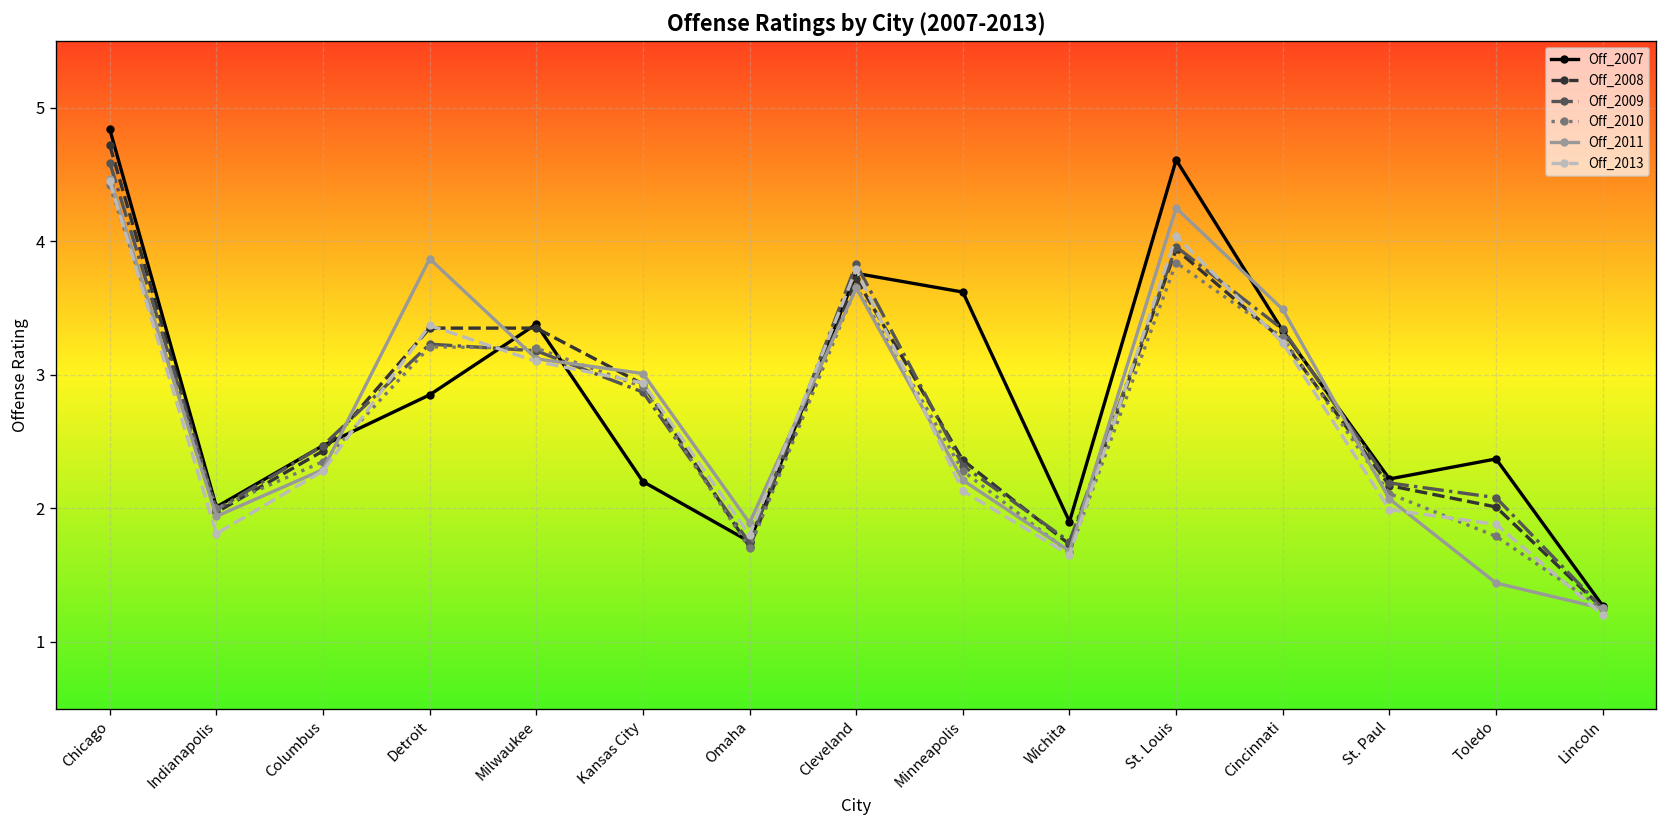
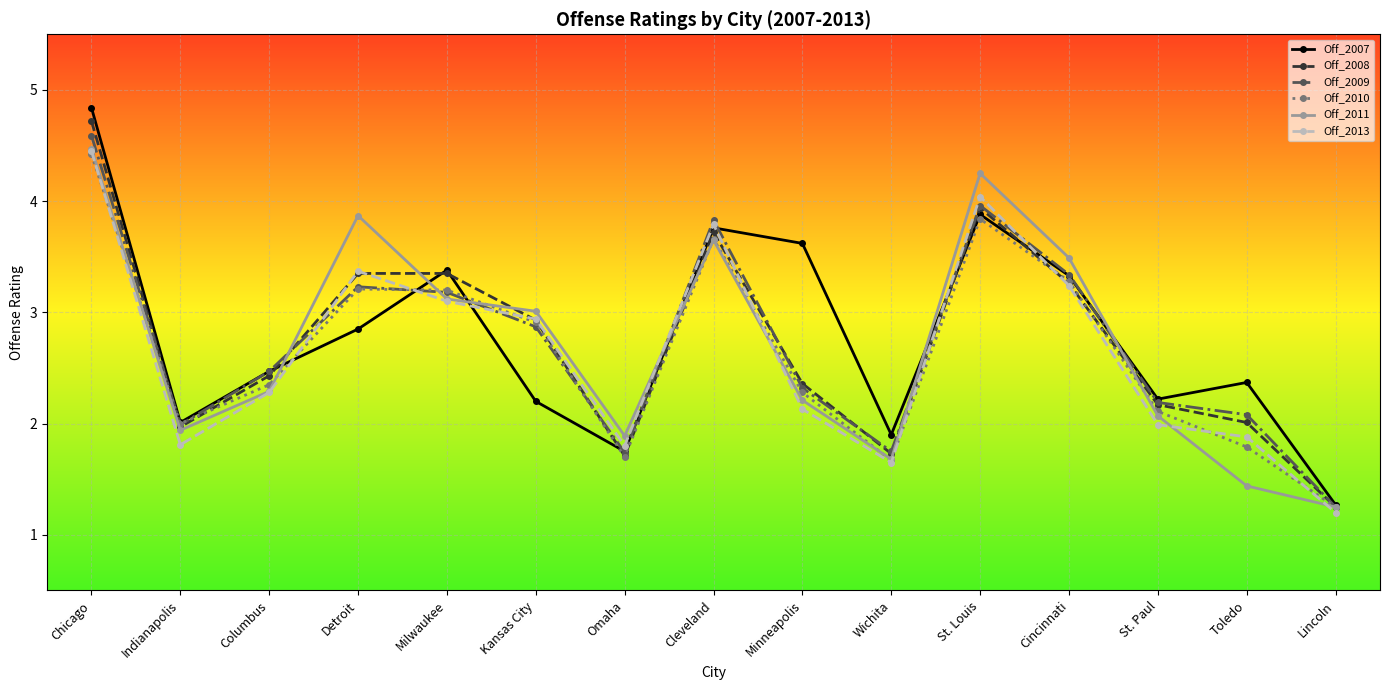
Off_2007, St. Louis: 4.61 -> 3.88
